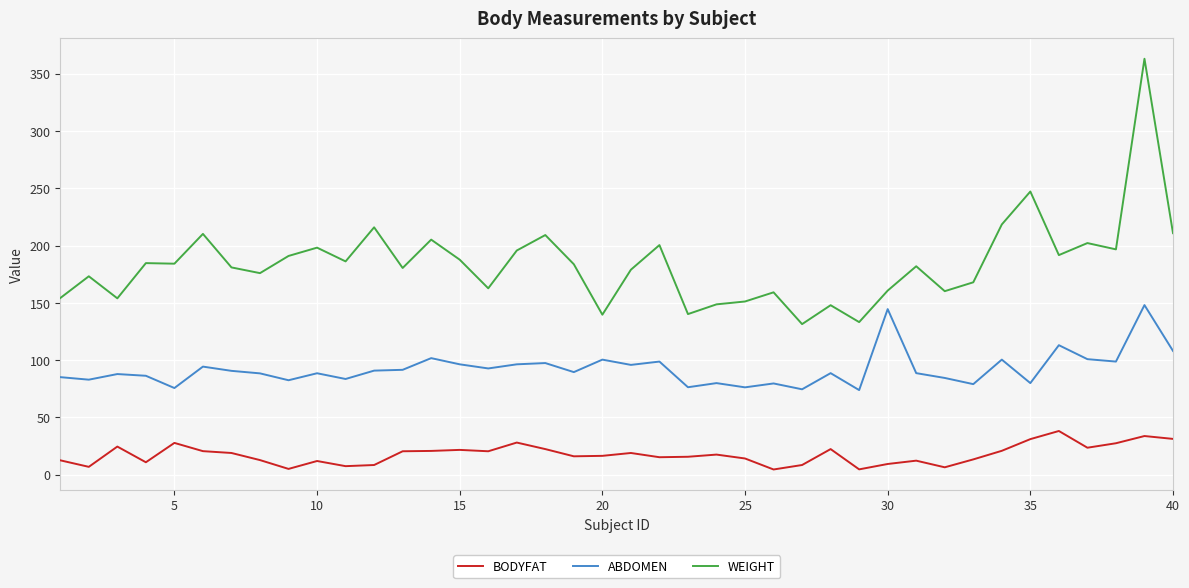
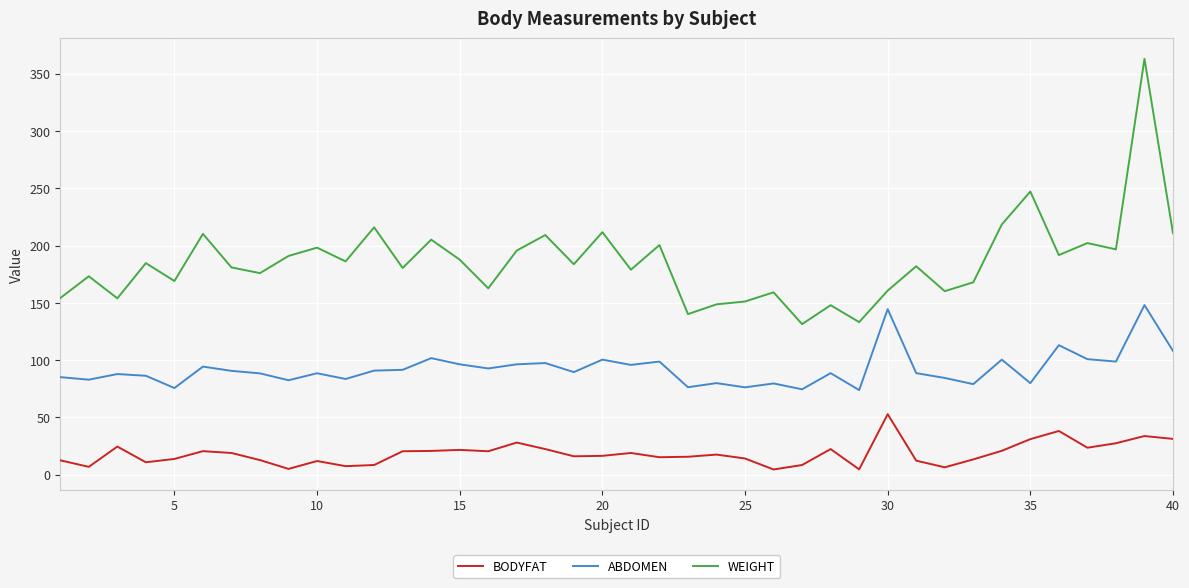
BODYFAT, 5: 28 -> 14
WEIGHT, 5: 184 -> 169
WEIGHT, 20: 140 -> 212
BODYFAT, 30: 9 -> 53
